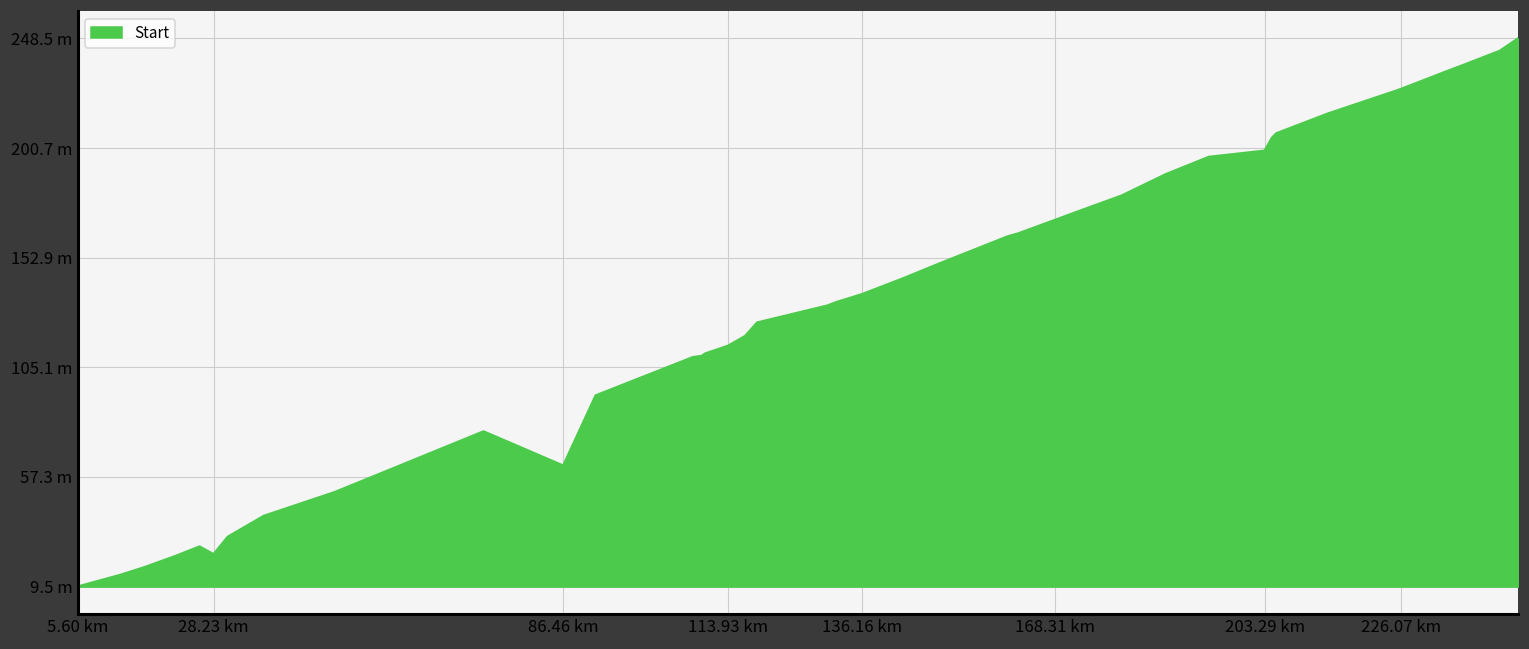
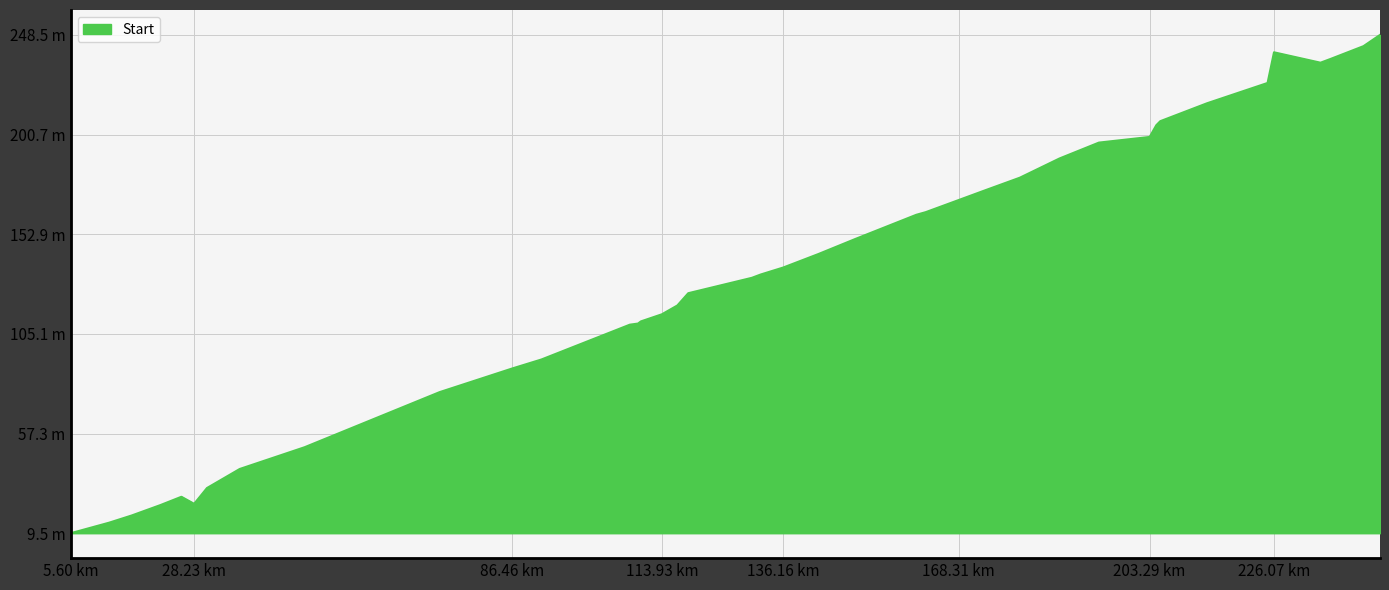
86.46 km: 62 m -> 88 m
226.07 km: 227 m -> 240 m
